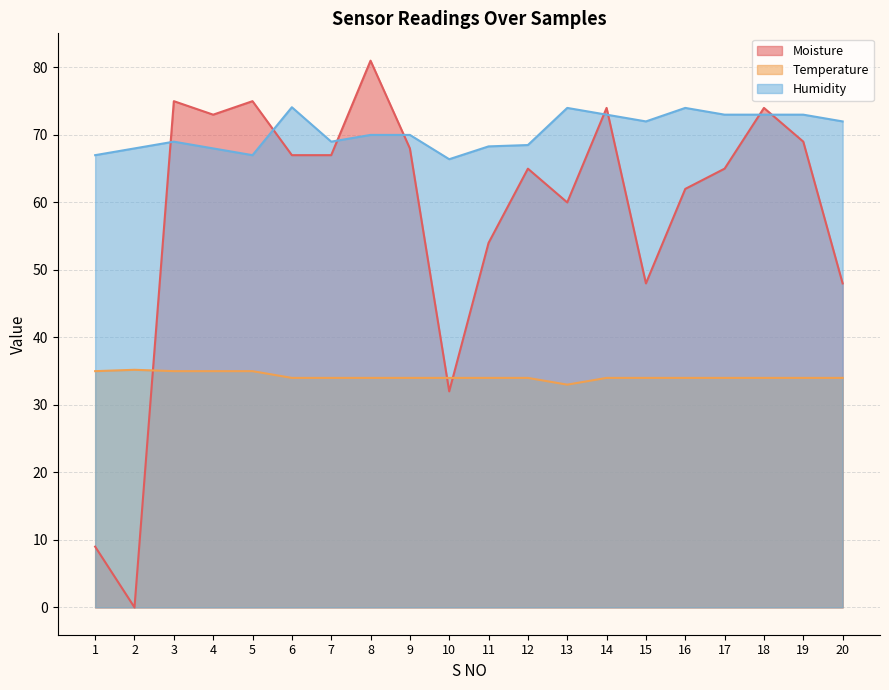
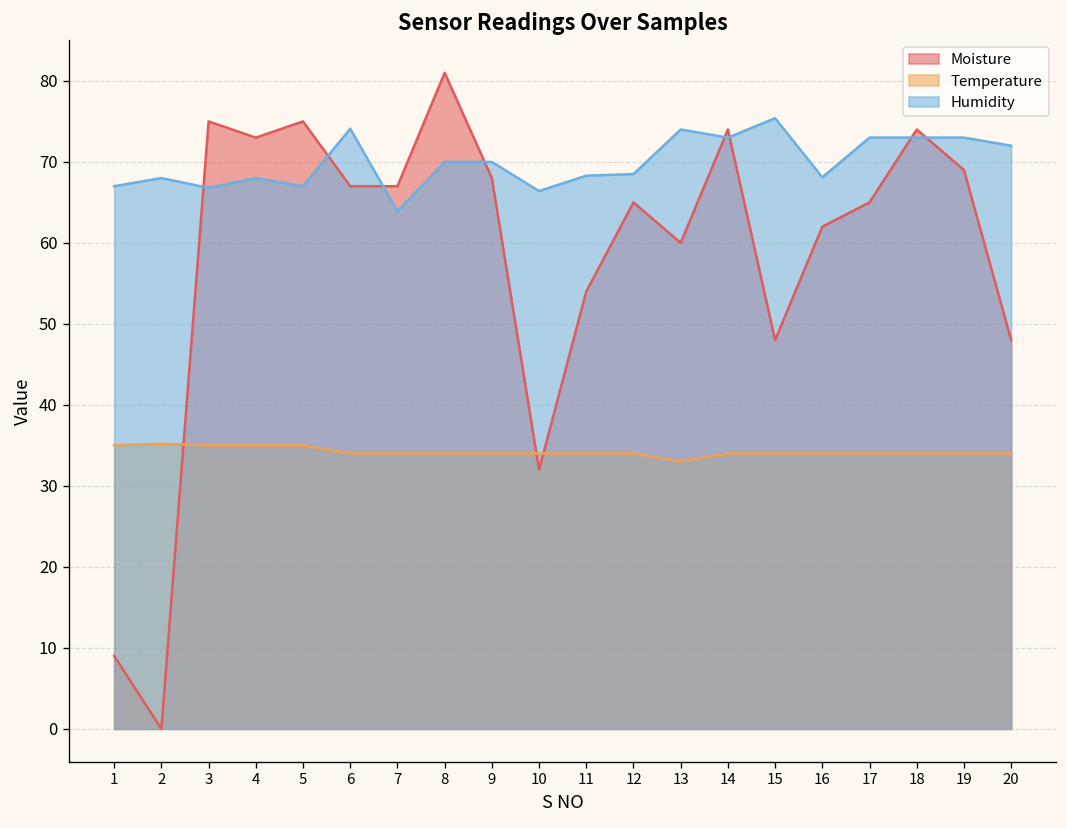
Humidity, 3: 69 -> 67
Humidity, 7: 69 -> 64
Humidity, 15: 72 -> 75
Humidity, 16: 74 -> 68
